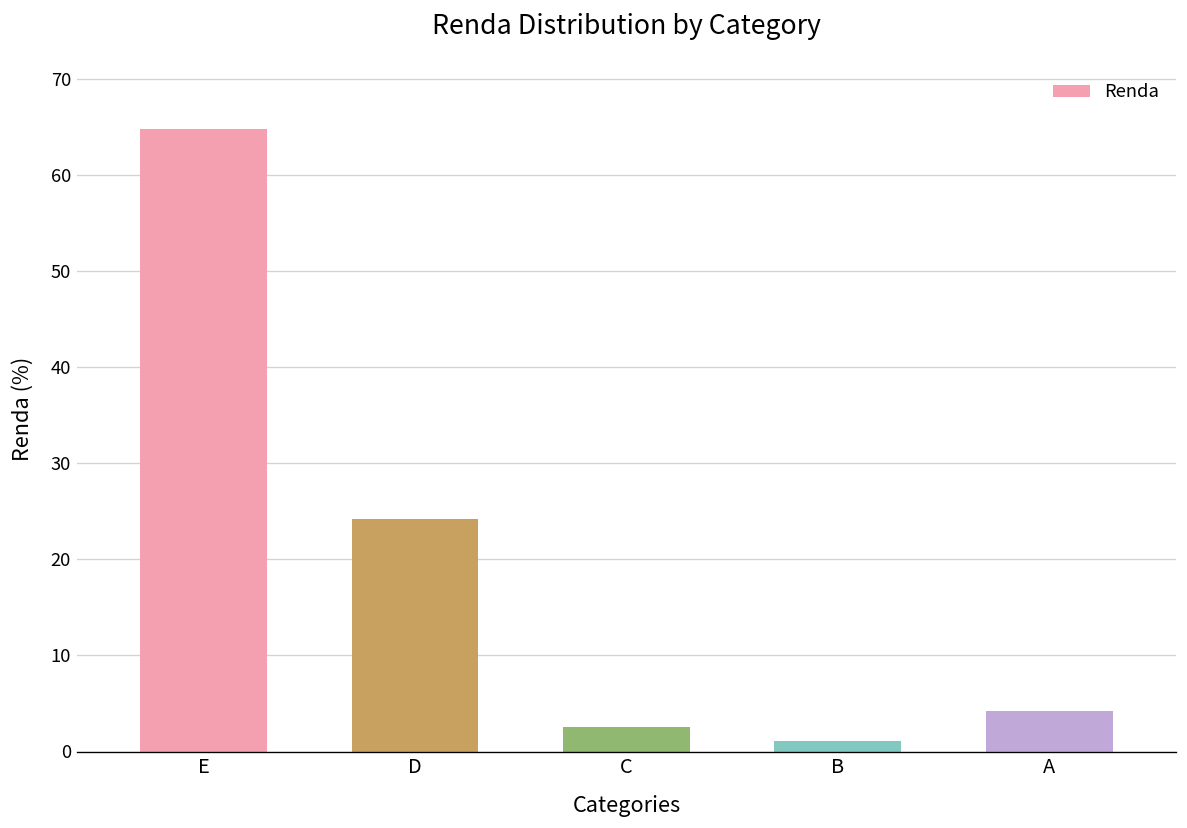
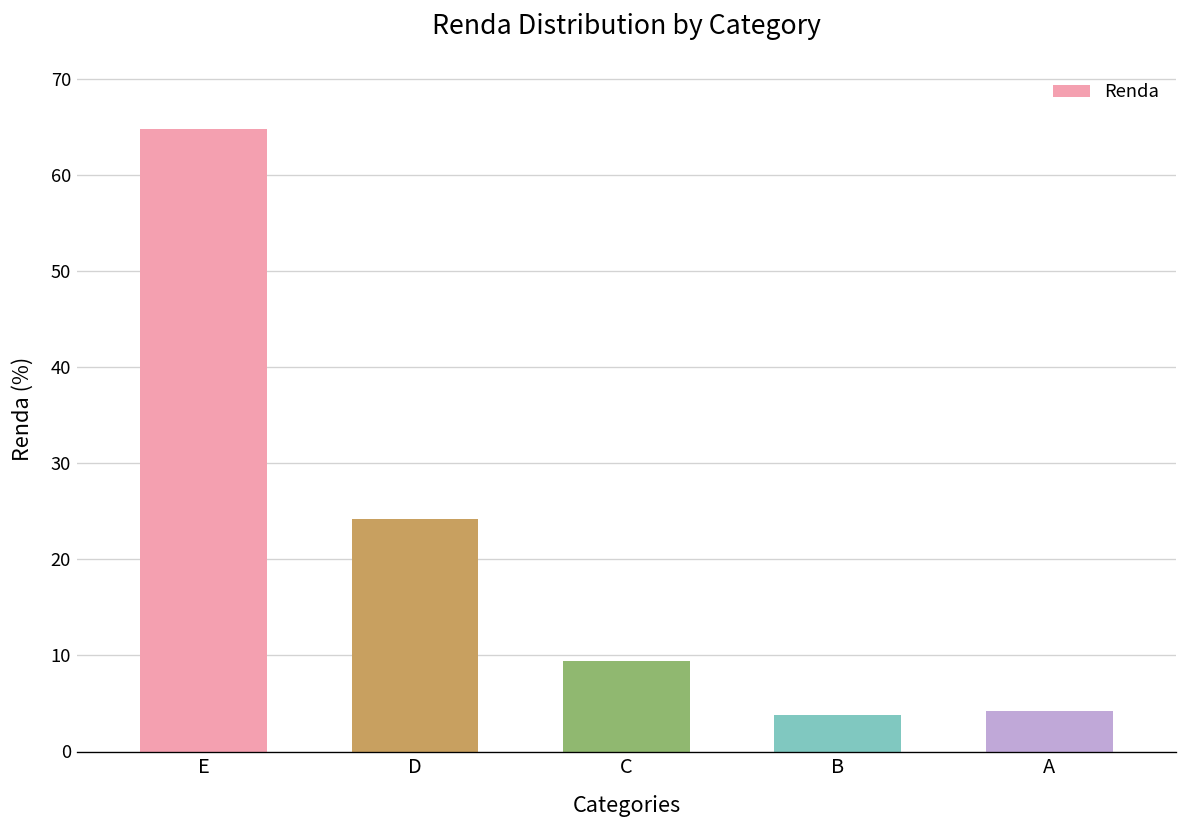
C: 3 -> 9
B: 1 -> 4
